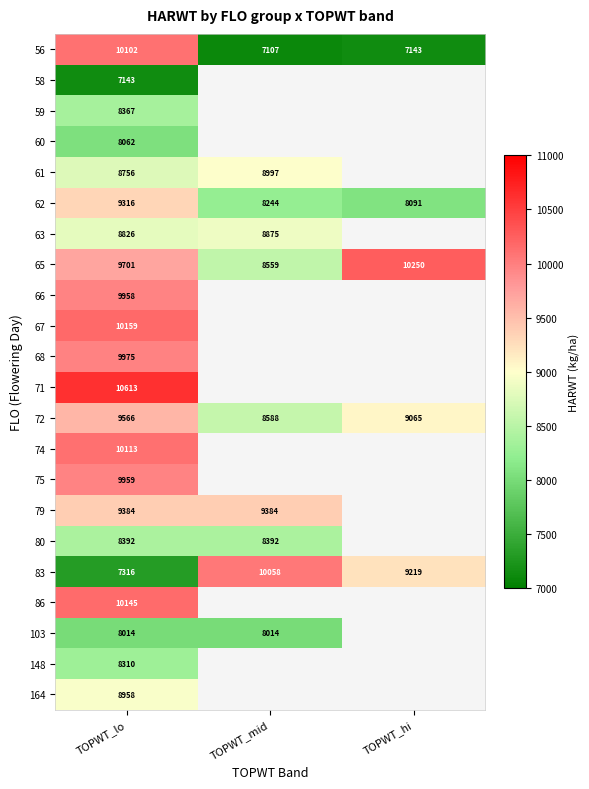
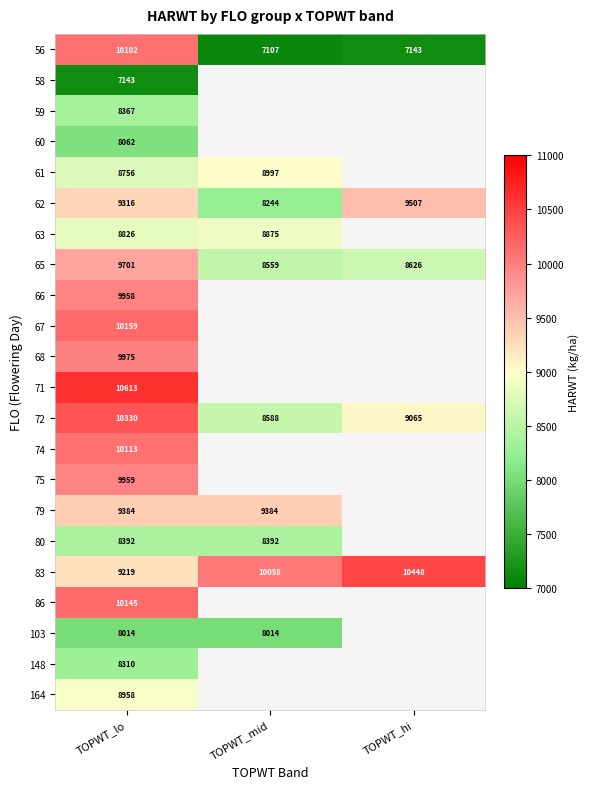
62, TOPWT_hi: 8091 -> 9507
65, TOPWT_hi: 10250 -> 8626
72, TOPWT_lo: 9566 -> 10330
83, TOPWT_lo: 7316 -> 9219
83, TOPWT_hi: 9219 -> 10448
